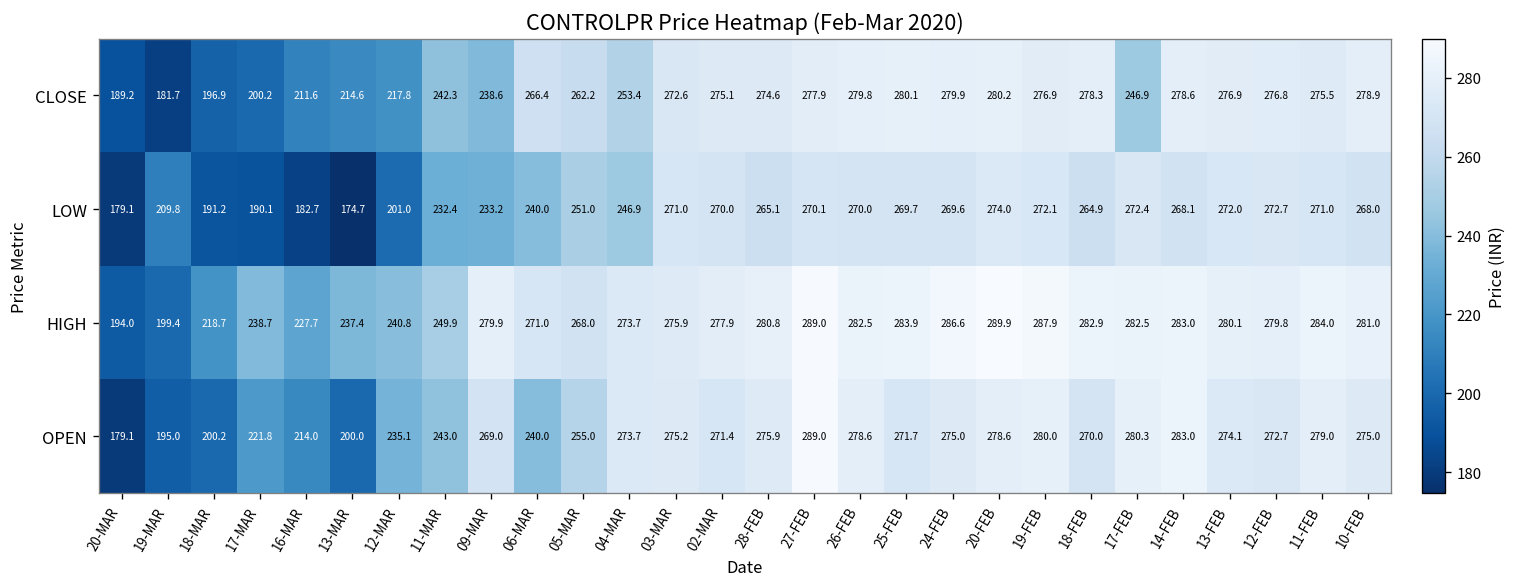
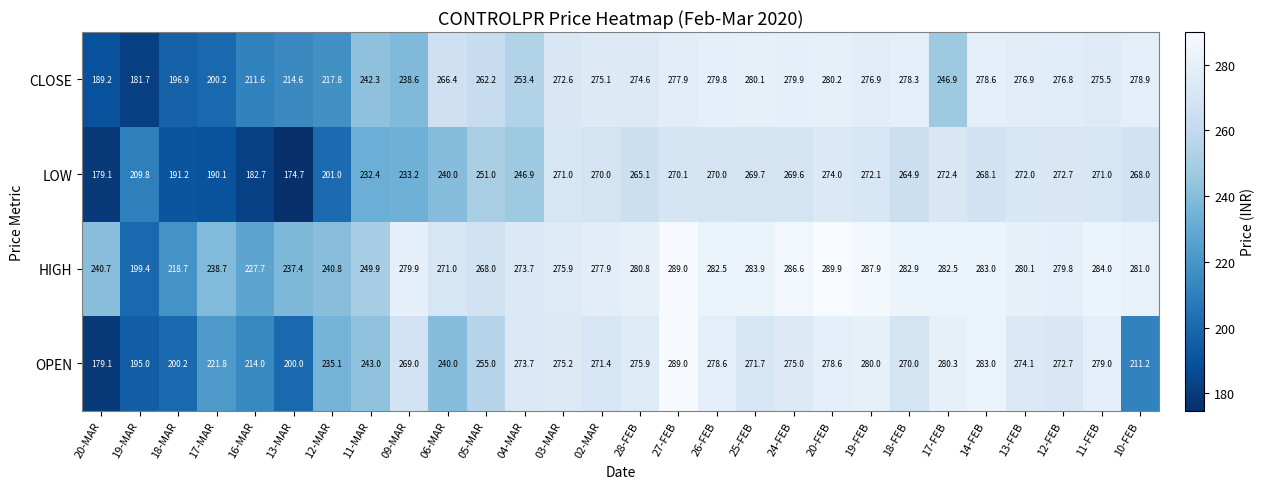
HIGH, 20-MAR: 194.0 -> 240.7
OPEN, 10-FEB: 275.0 -> 211.2
